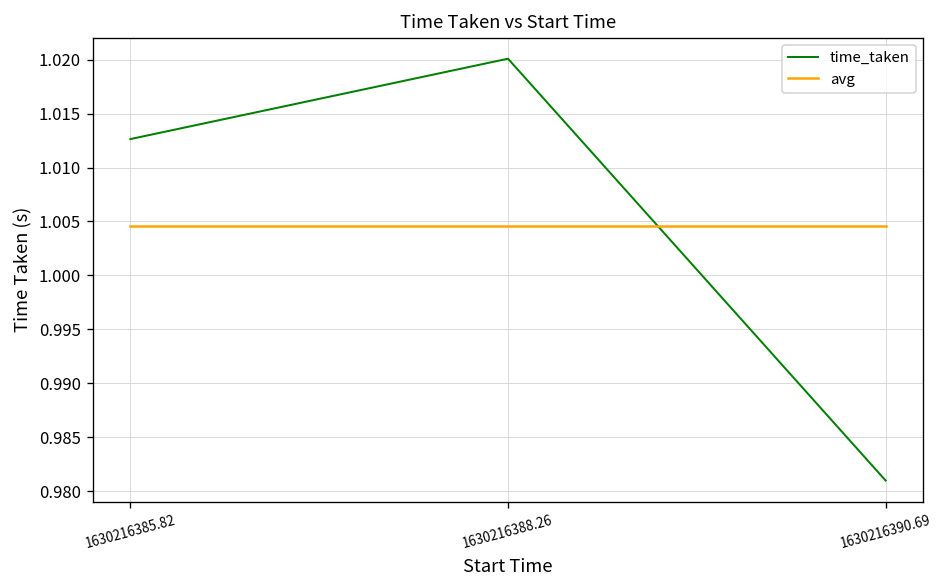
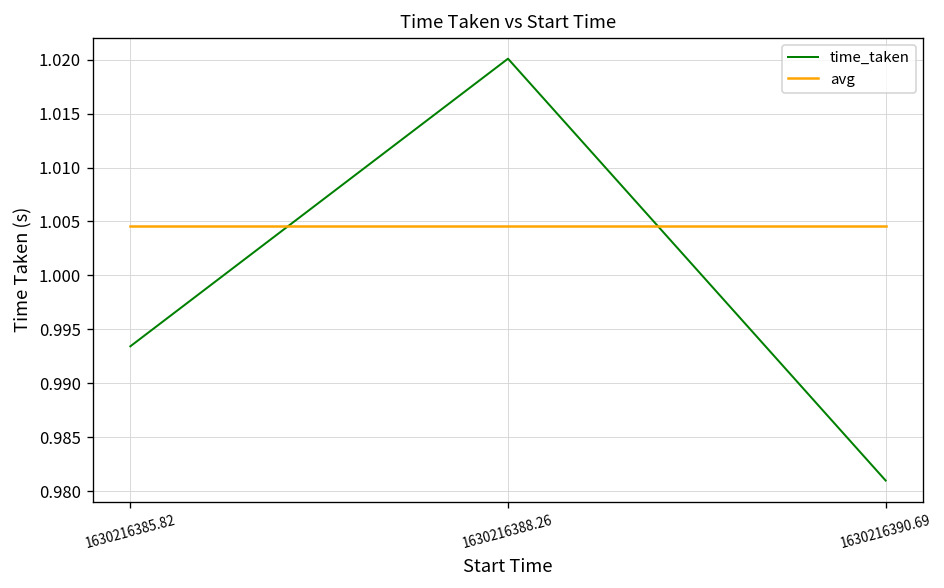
time_taken, 1630216385.82: 1.013 -> 0.993
